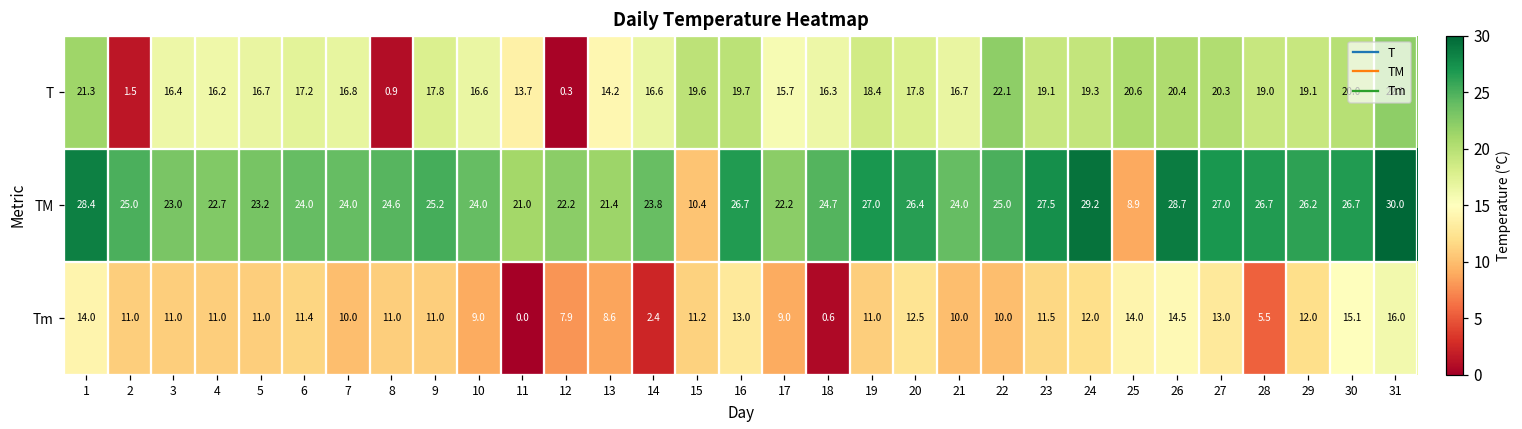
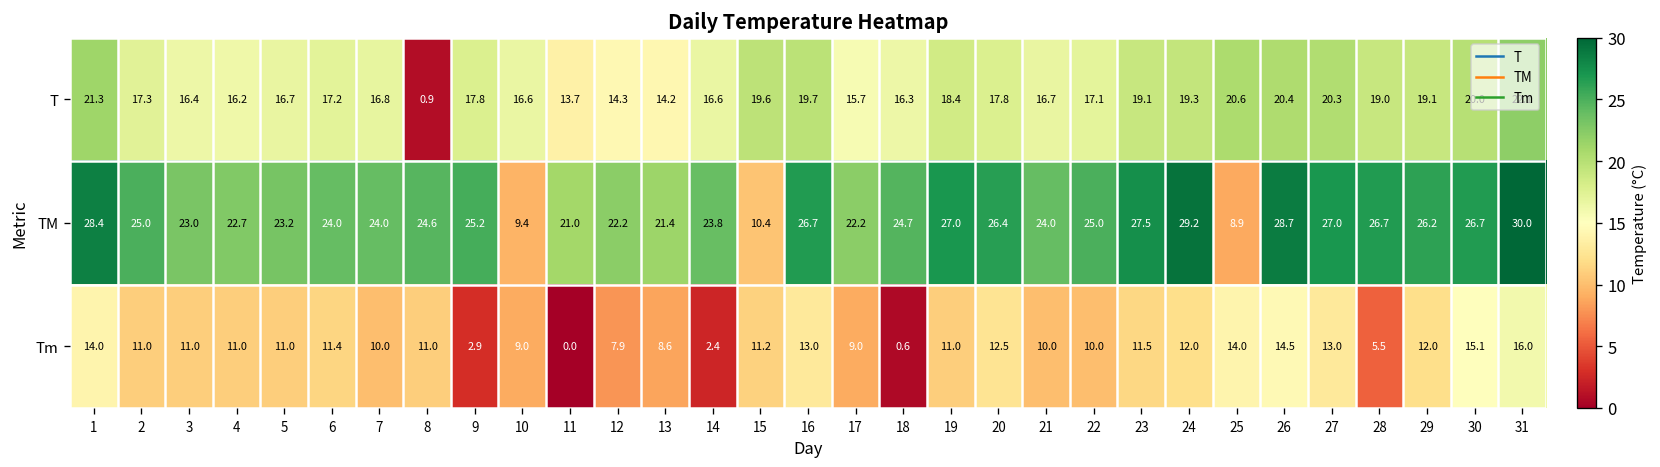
T, 2: 1.5 -> 17.3
T, 12: 0.3 -> 14.3
T, 22: 22.1 -> 17.1
TM, 10: 24.0 -> 9.4
Tm, 9: 11.0 -> 2.9
